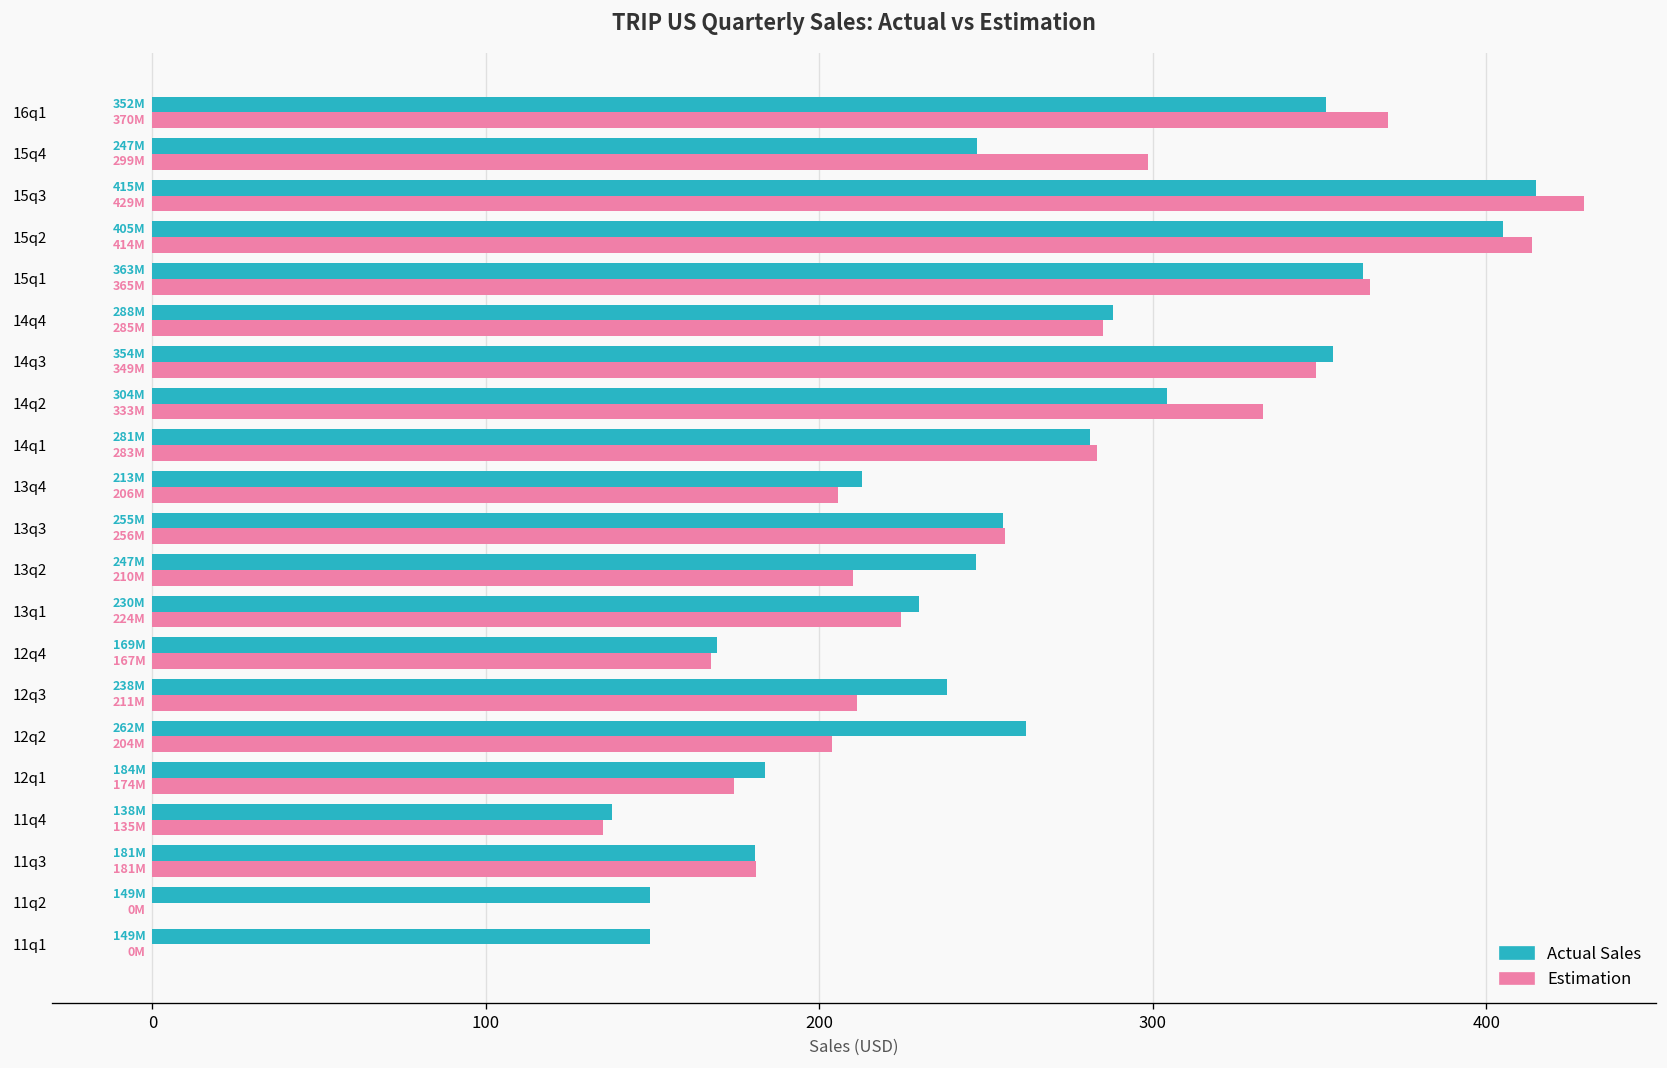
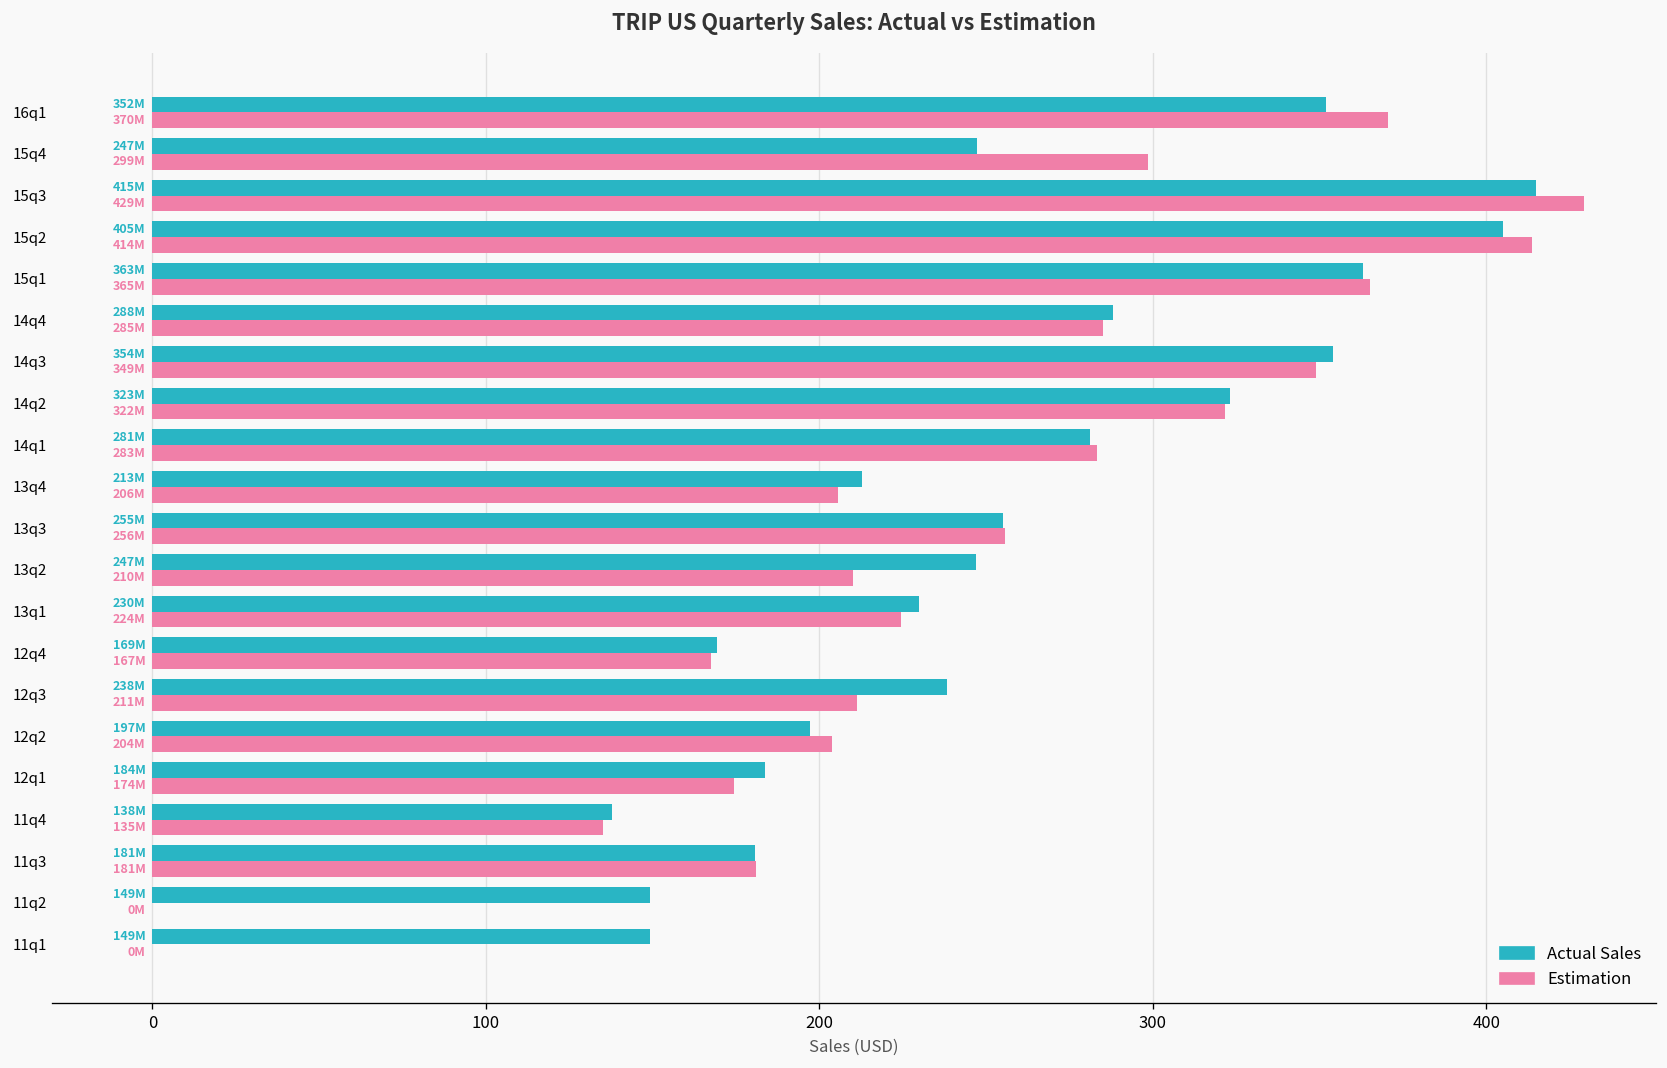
Actual Sales, 14q2: 304M -> 323M
Estimation, 14q2: 333M -> 322M
Actual Sales, 12q2: 262M -> 197M
